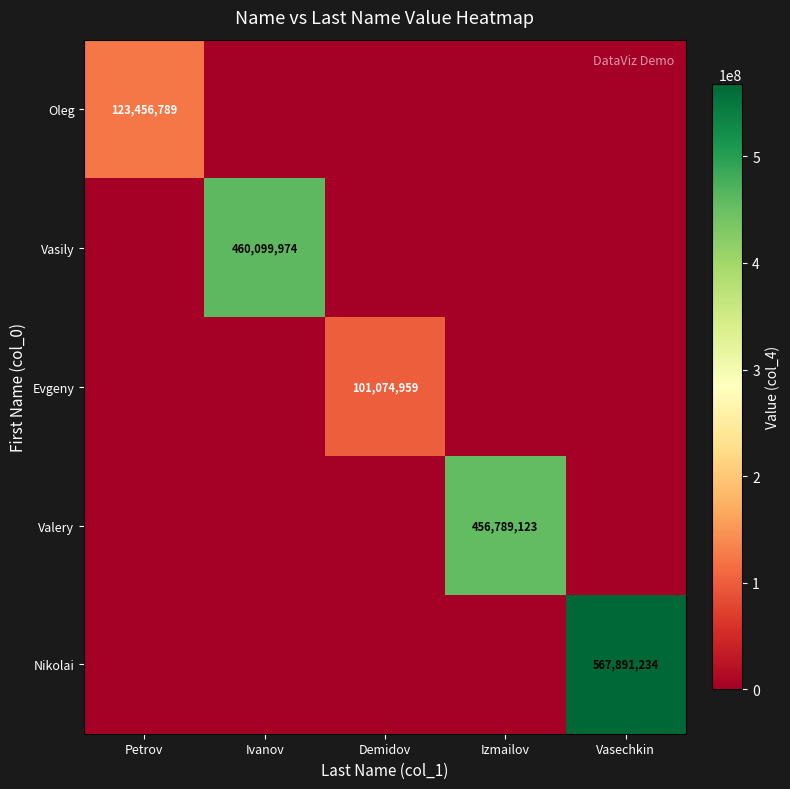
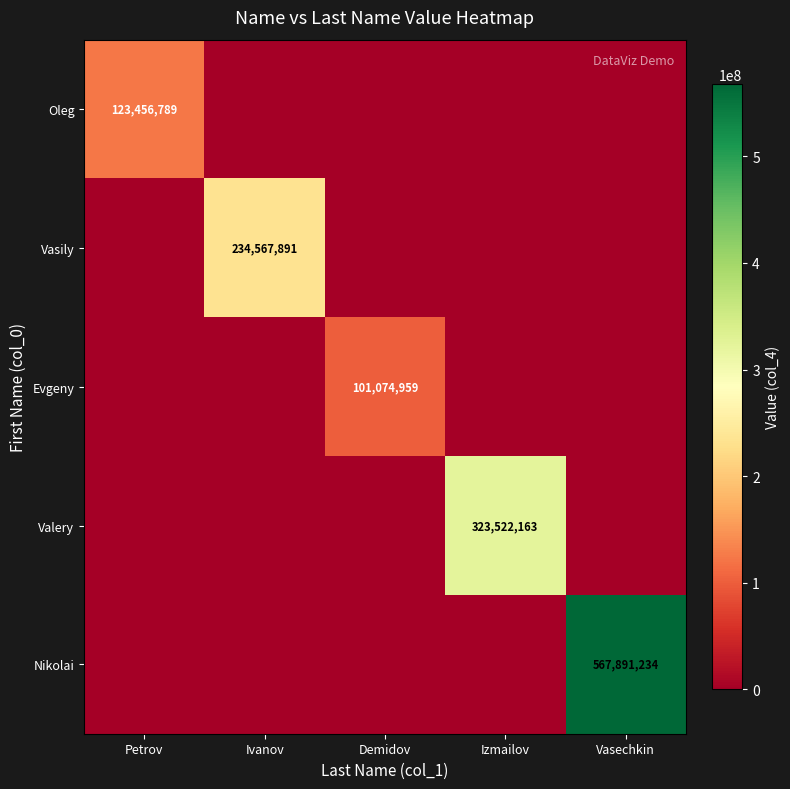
Vasily, Ivanov: 460,099,974 -> 234,567,891
Valery, Izmailov: 456,789,123 -> 323,522,163
